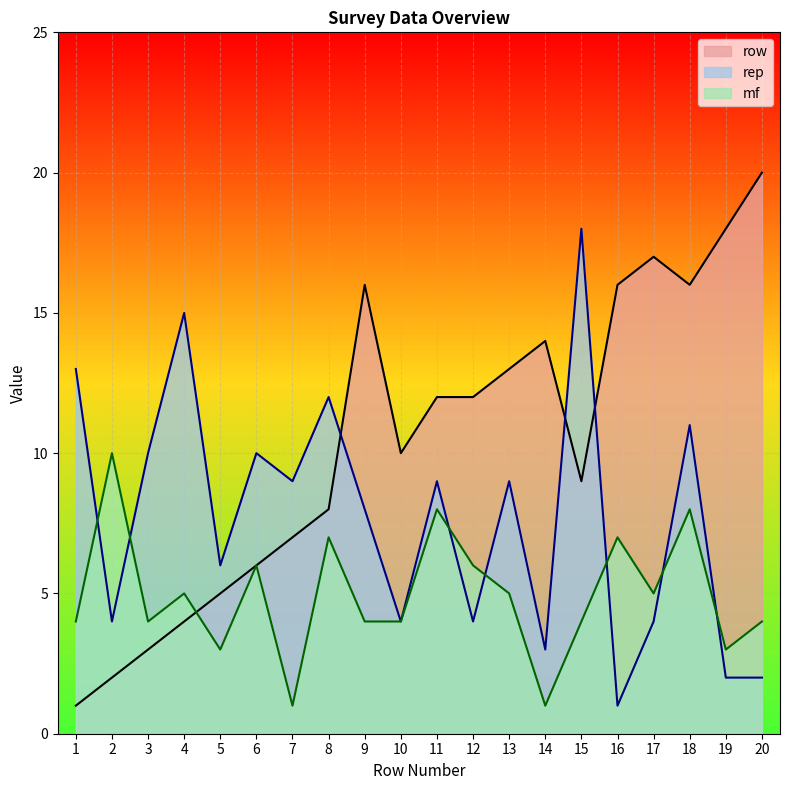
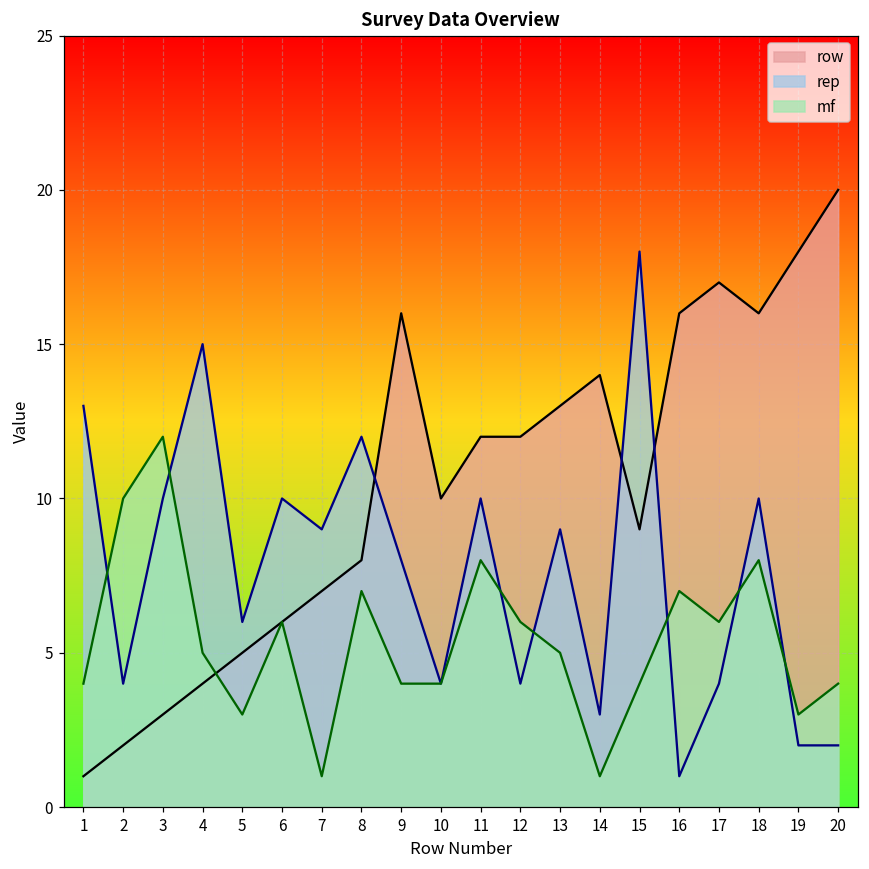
mf, 3: 4 -> 12
rep, 11: 9 -> 10
mf, 17: 5 -> 6
rep, 18: 11 -> 10
